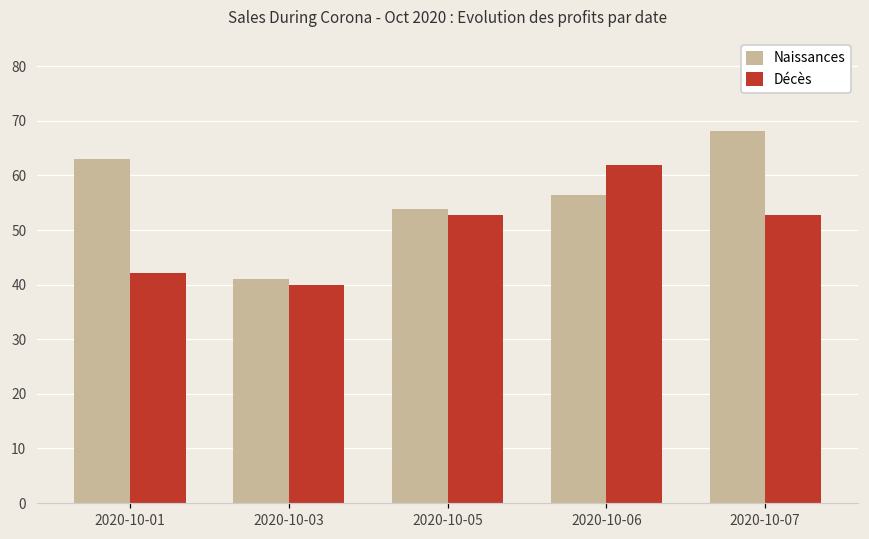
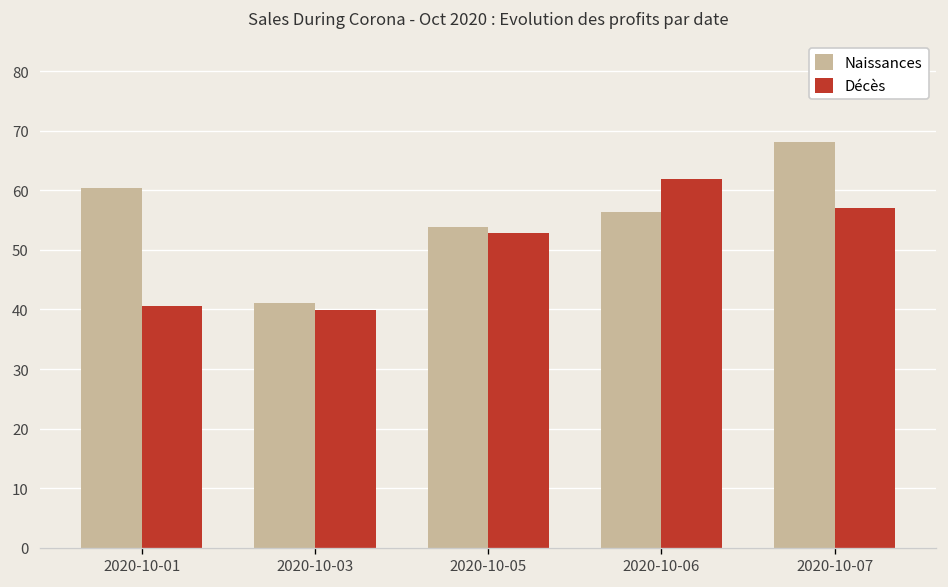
Naissances, 2020-10-01: 63 -> 60
Décès, 2020-10-01: 42 -> 41
Décès, 2020-10-07: 53 -> 57
